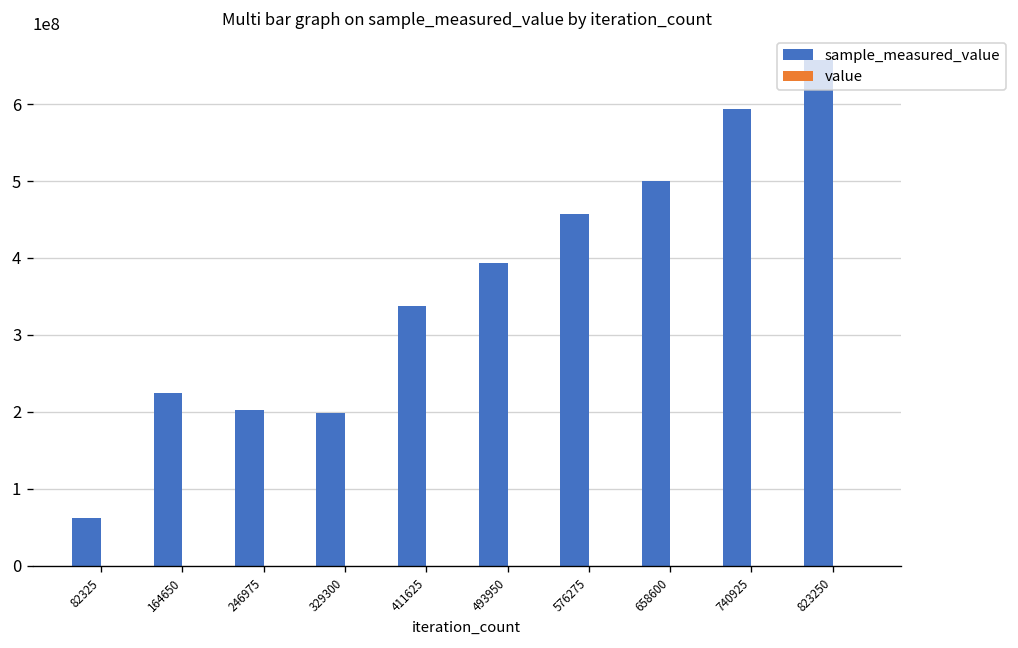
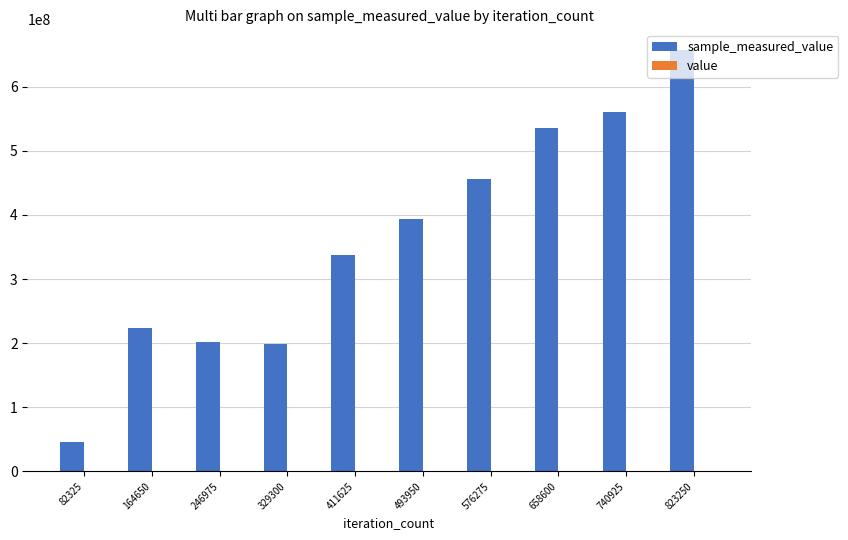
sample_measured_value, 82325: 60000000 -> 50000000
sample_measured_value, 658600: 500000000 -> 540000000
sample_measured_value, 740925: 590000000 -> 560000000
